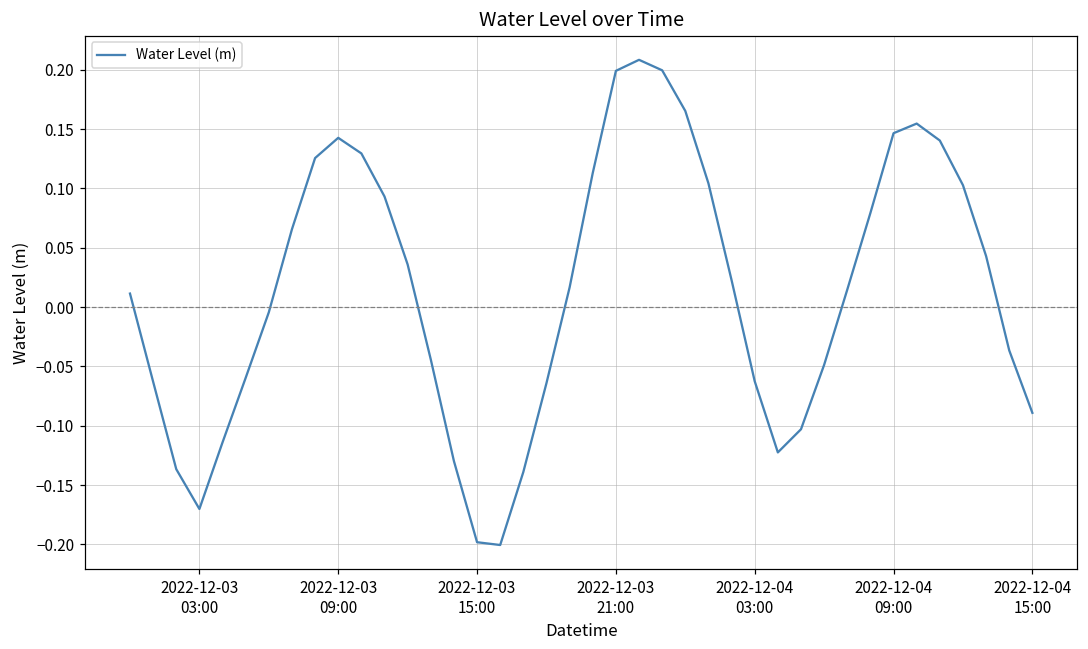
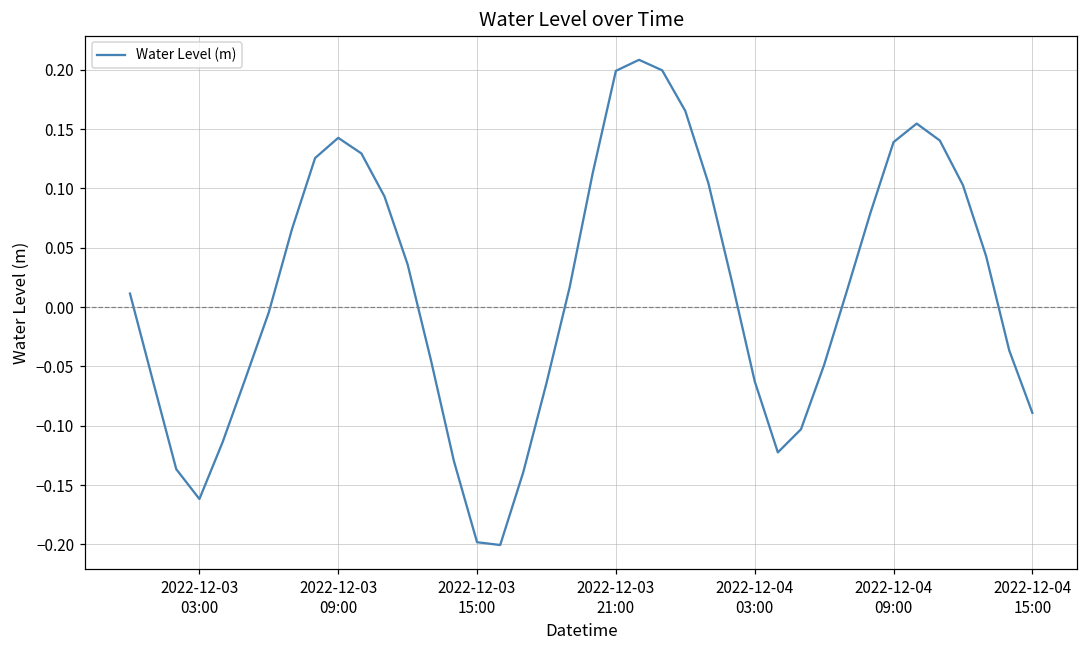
2022-12-03 03:00: -0.170 -> -0.162
2022-12-04 09:00: 0.147 -> 0.139
